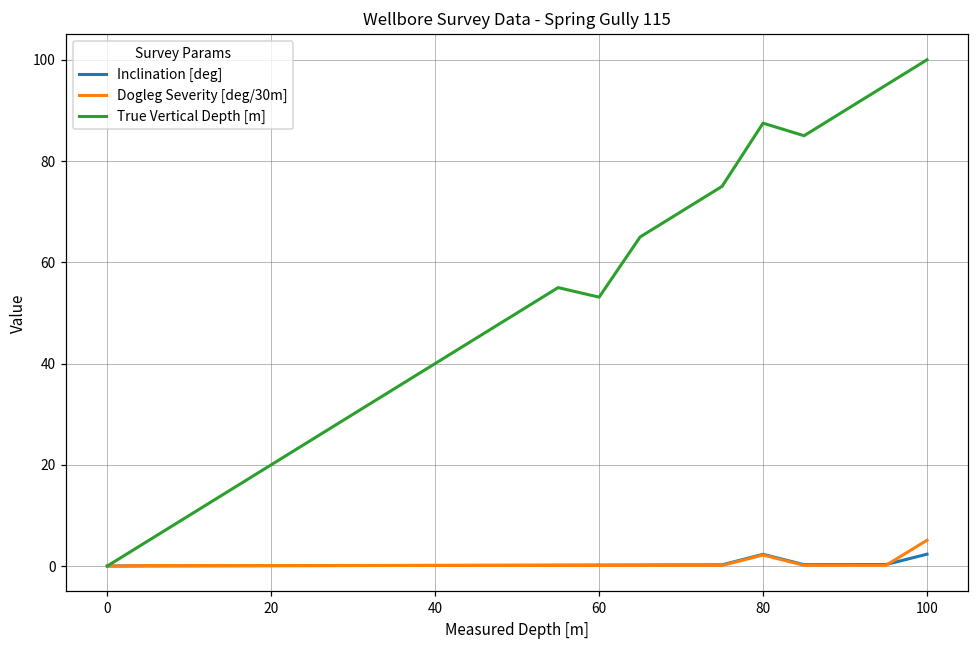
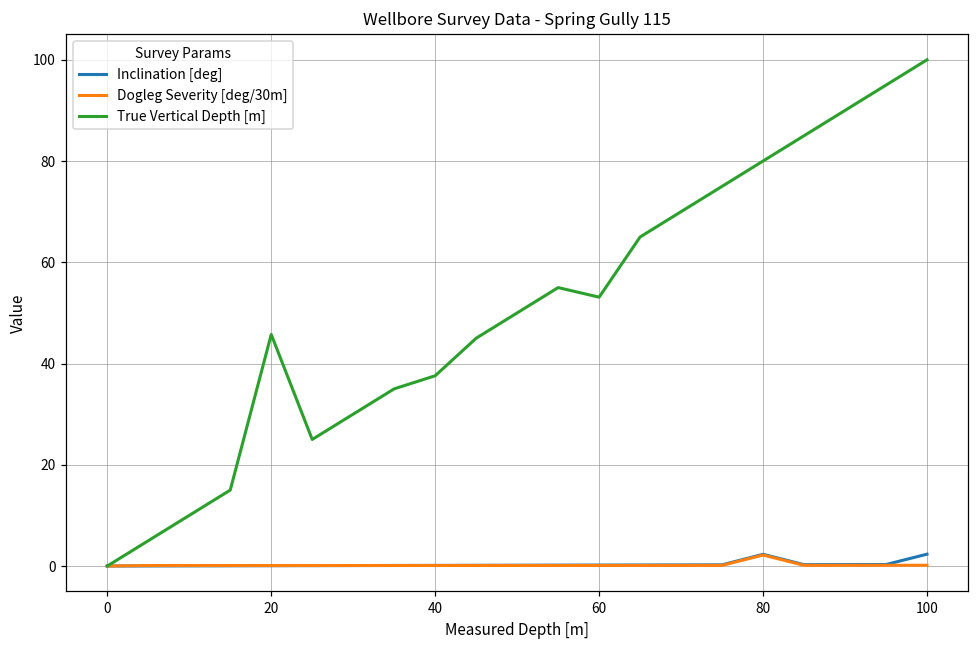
True Vertical Depth [m], 20: 20 -> 46
True Vertical Depth [m], 40: 40 -> 38
True Vertical Depth [m], 80: 87 -> 80
Dogleg Severity [deg/30m], 100: 5 -> 0
